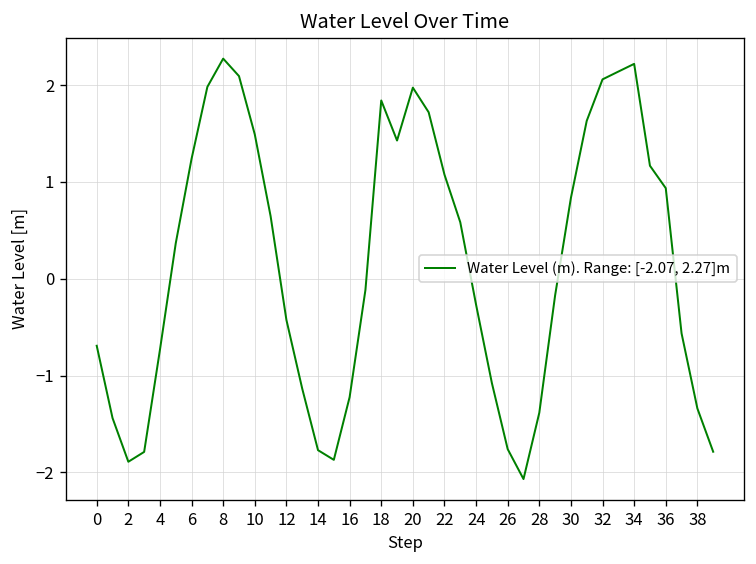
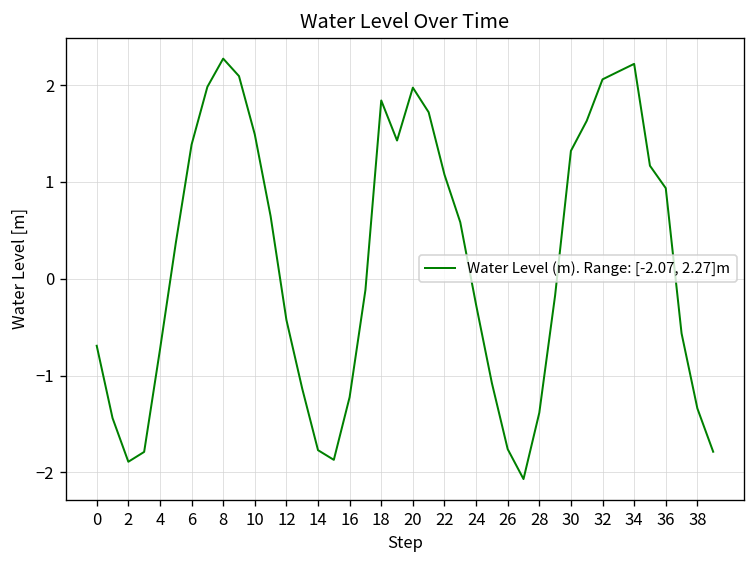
6: 1.2 -> 1.4
30: 0.8 -> 1.3
